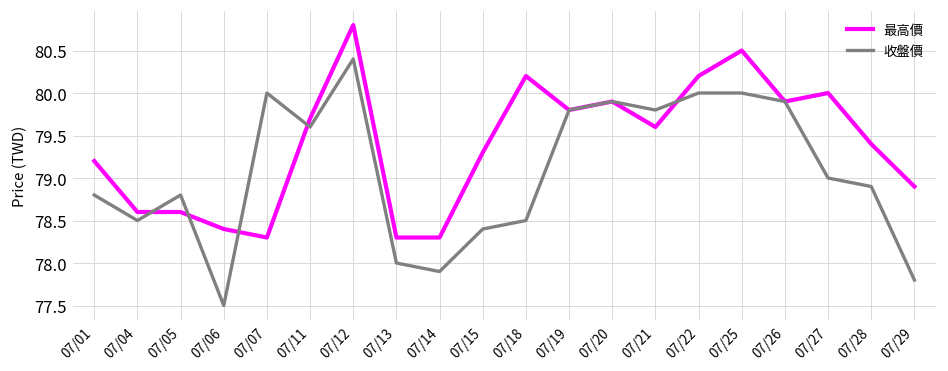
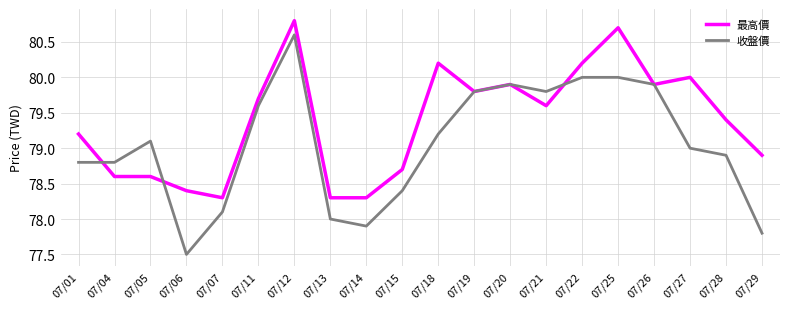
收盤價, 07/04: 78.5 -> 78.8
收盤價, 07/05: 78.8 -> 79.1
收盤價, 07/07: 80.0 -> 78.1
收盤價, 07/12: 80.4 -> 80.6
最高價, 07/15: 79.3 -> 78.7
收盤價, 07/18: 78.5 -> 79.2
最高價, 07/25: 80.5 -> 80.7
